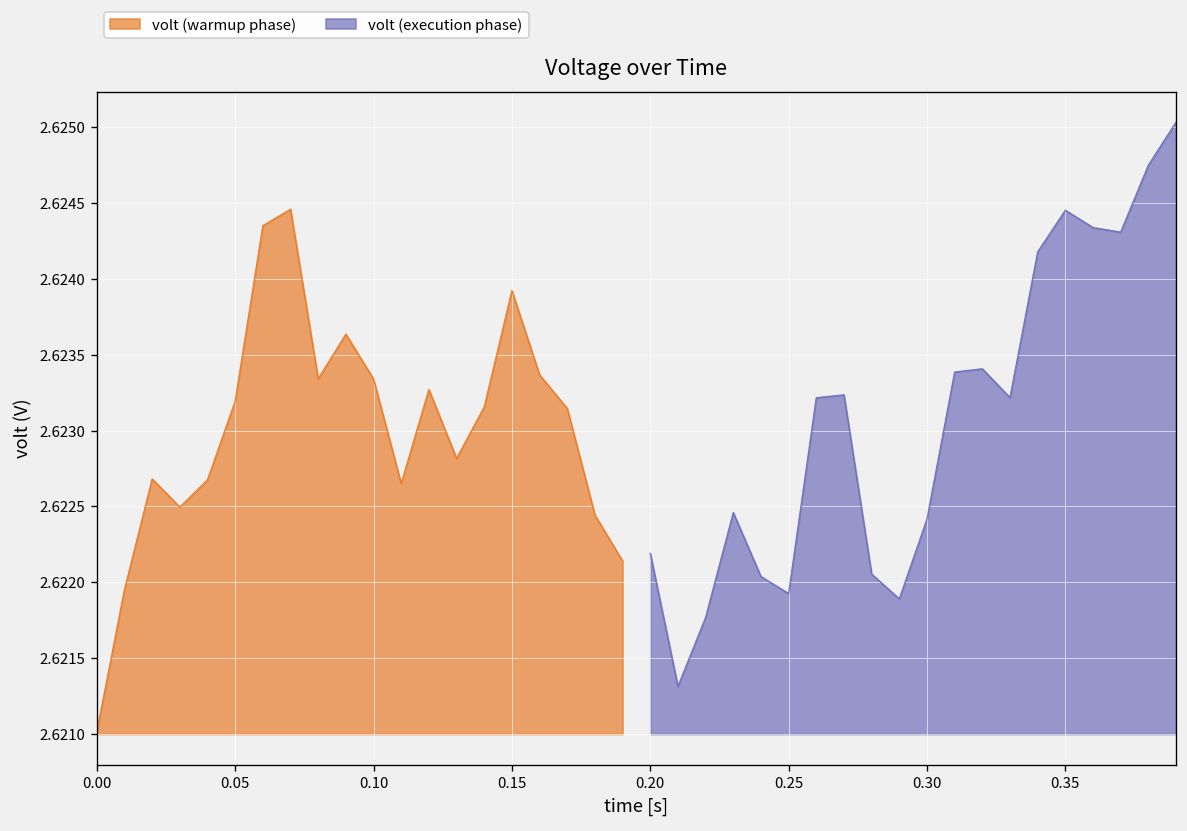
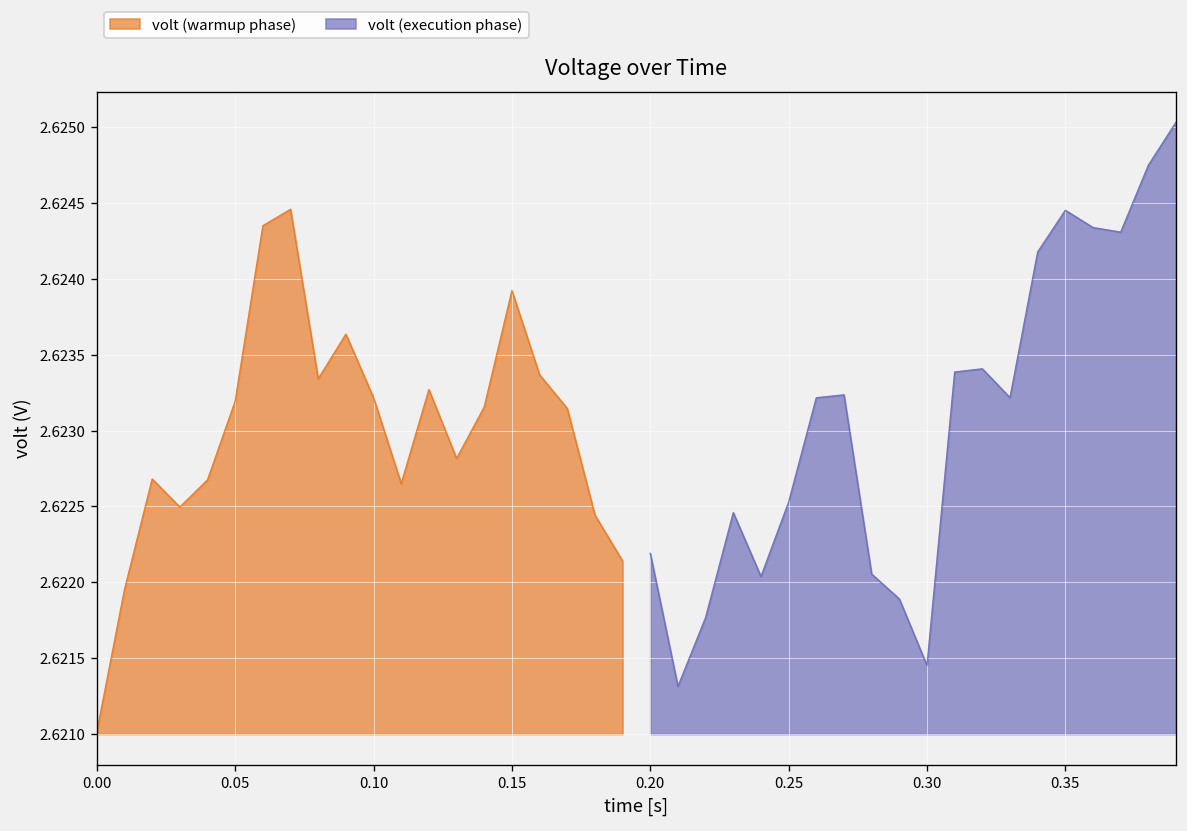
volt (warmup phase), 0.10: 2.62334 -> 2.62322
volt (execution phase), 0.25: 2.62193 -> 2.62253
volt (execution phase), 0.30: 2.62242 -> 2.62145
